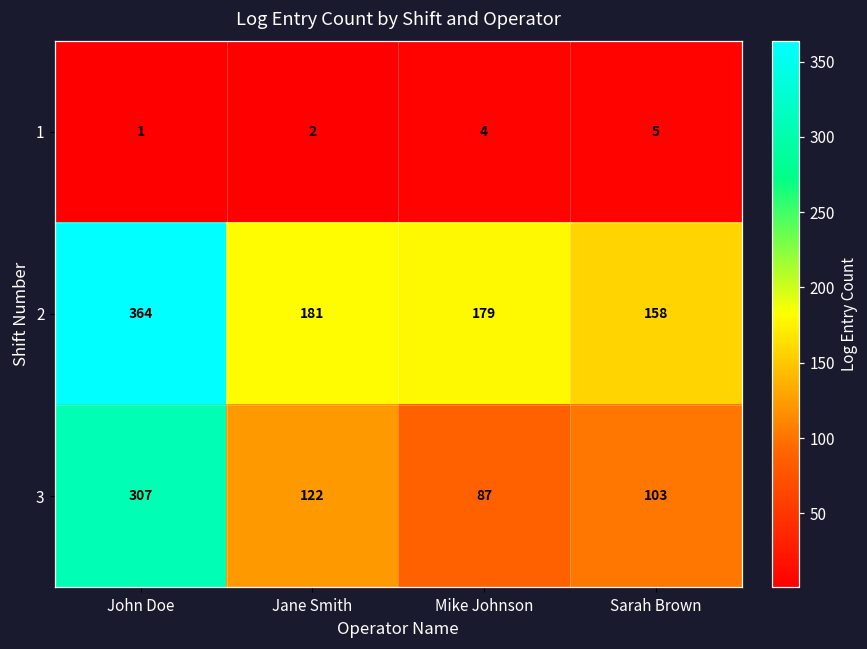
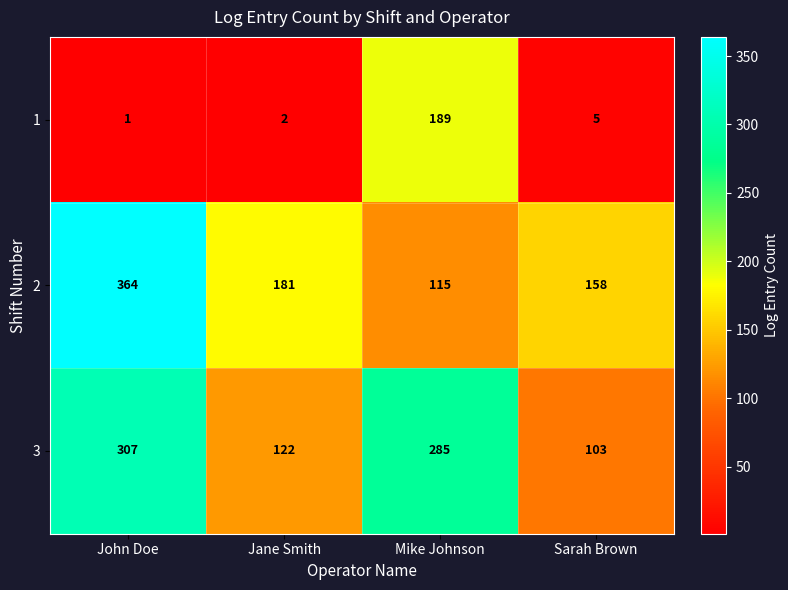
1, Mike Johnson: 4 -> 189
2, Mike Johnson: 179 -> 115
3, Mike Johnson: 87 -> 285
